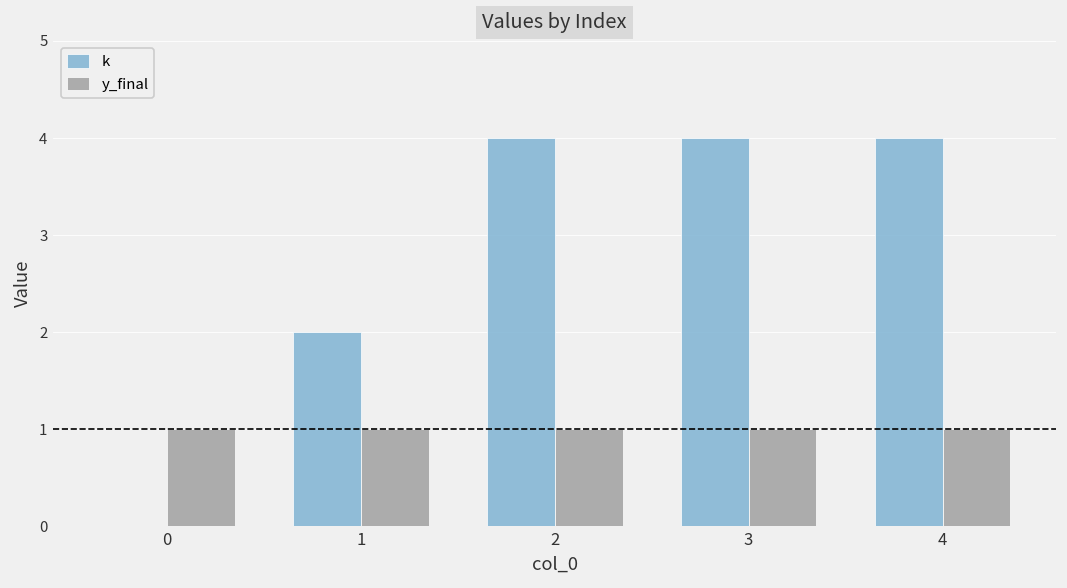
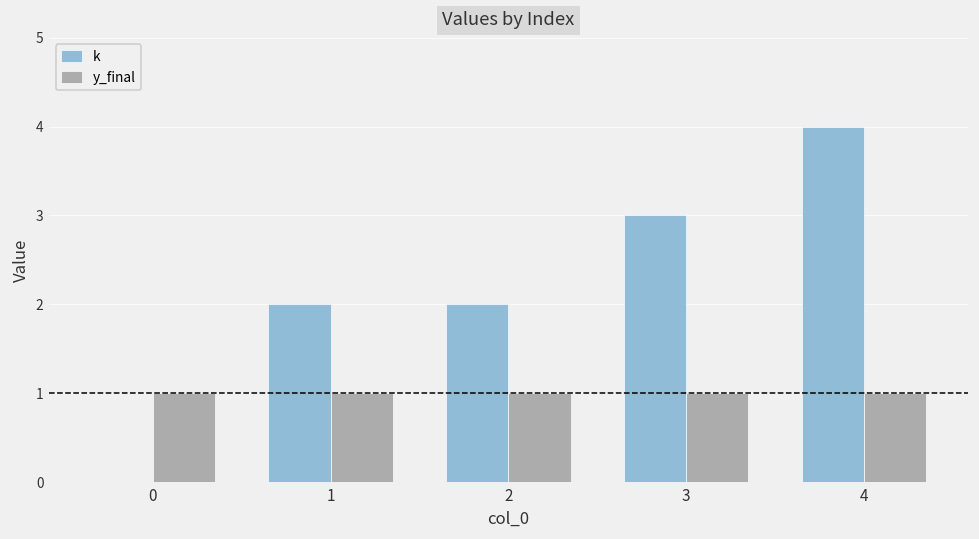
k, 2: 4 -> 2
k, 3: 4 -> 3
